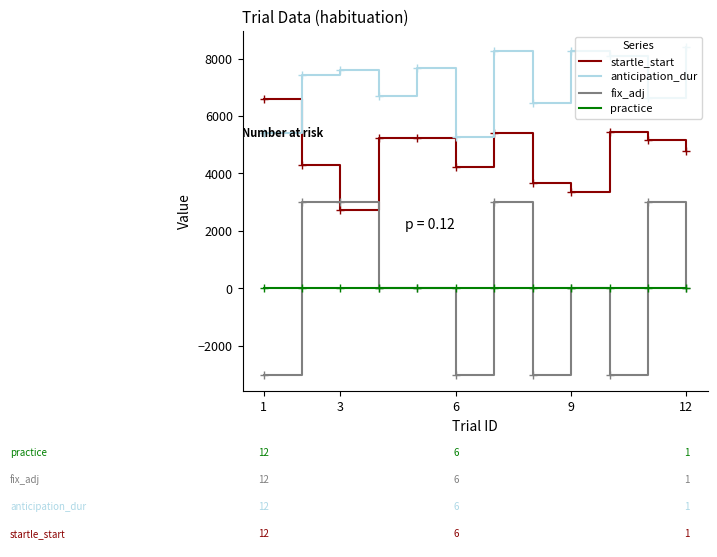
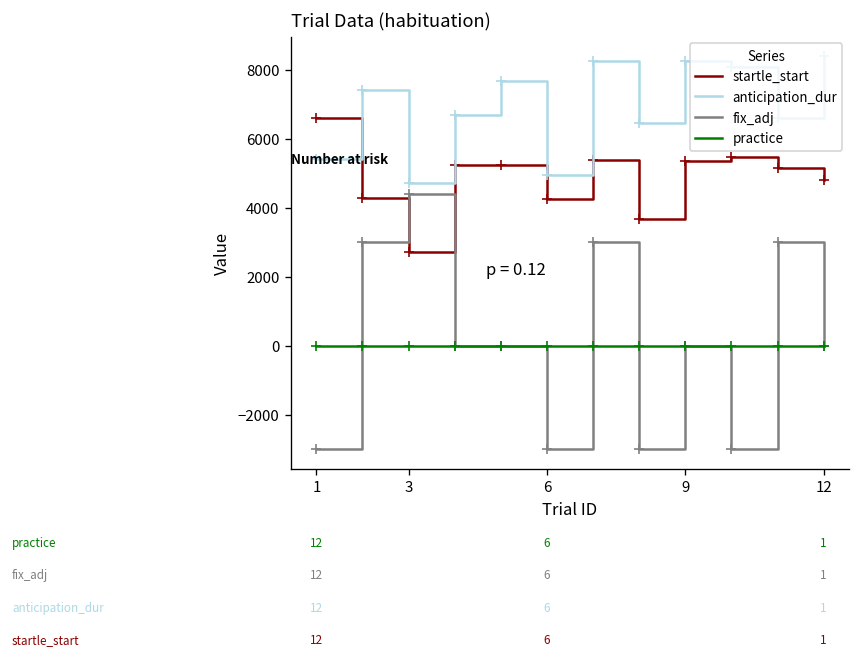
anticipation_dur, 3: 7600 -> 4700
fix_adj, 3: 3000 -> 4400
anticipation_dur, 6: 5300 -> 4900
startle_start, 9: 3400 -> 5400
